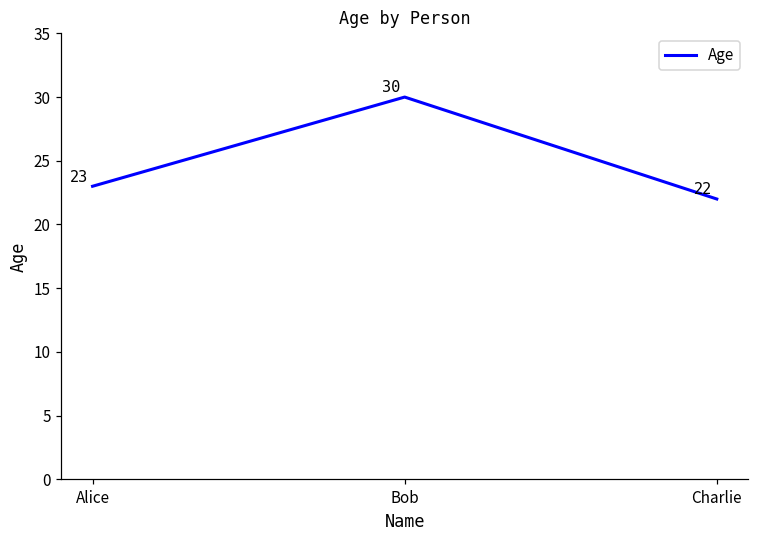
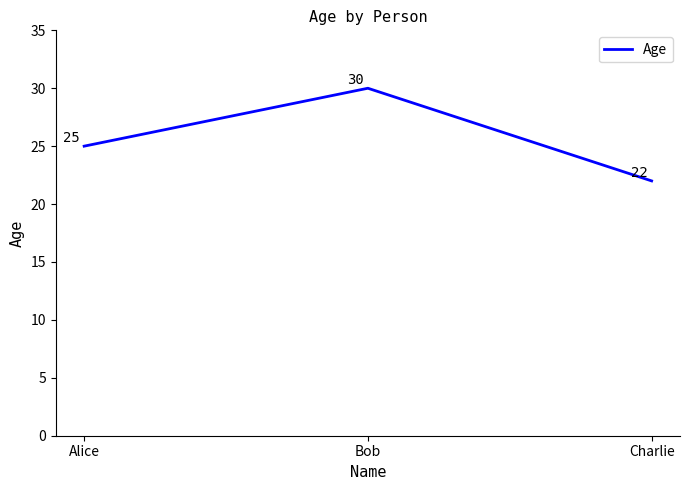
Alice: 23 -> 25
